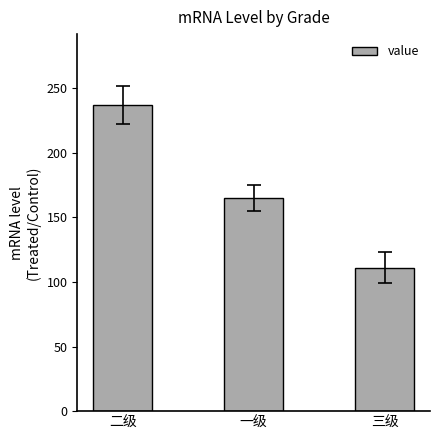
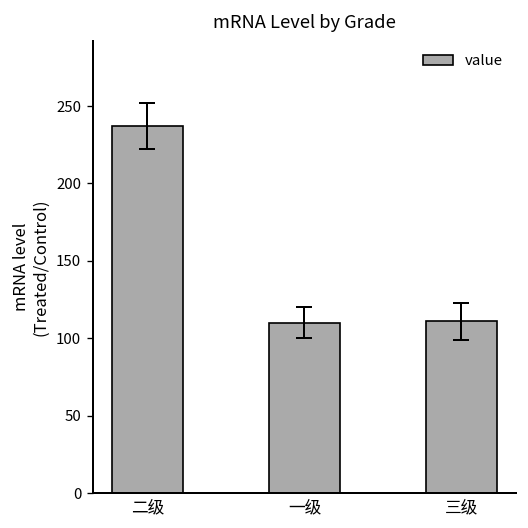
value, 一级: 165 -> 110
